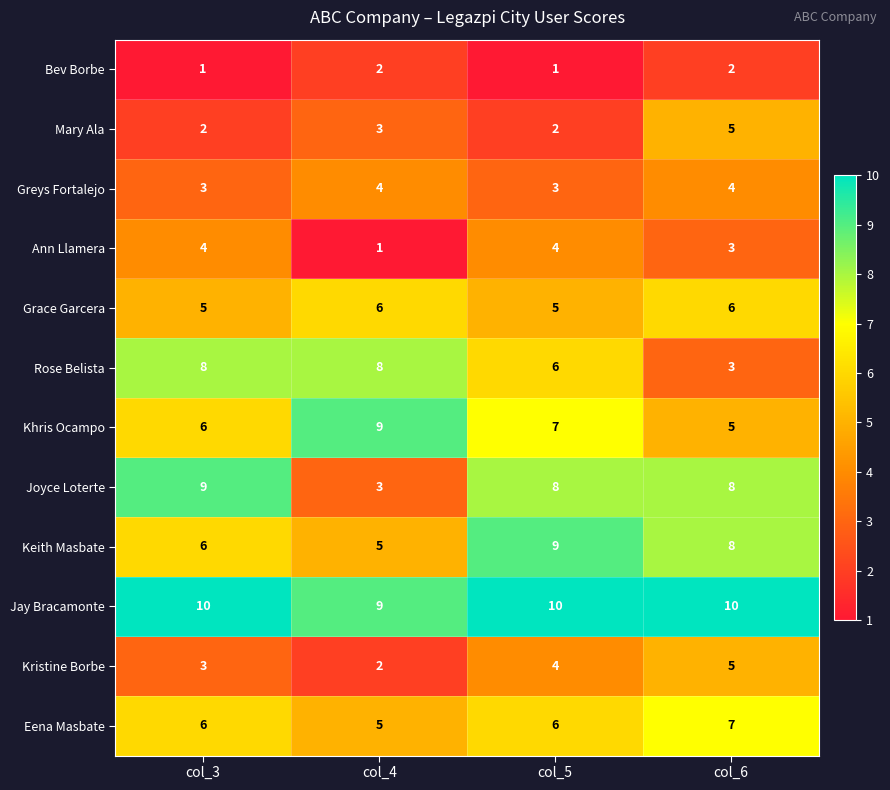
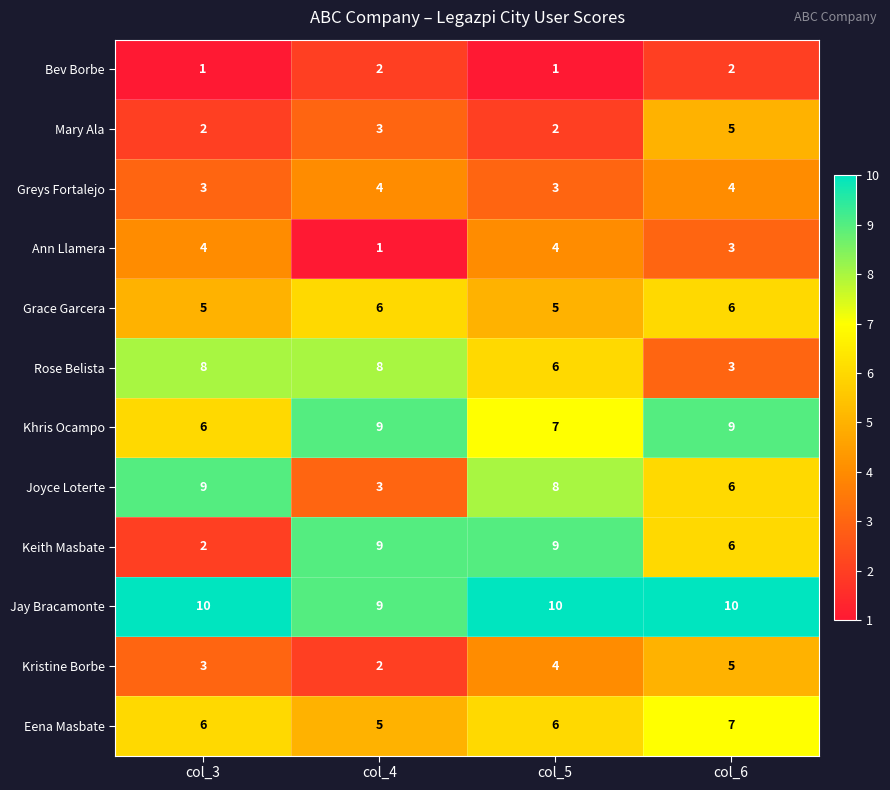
Khris Ocampo, col_6: 5 -> 9
Joyce Loterte, col_6: 8 -> 6
Keith Masbate, col_3: 6 -> 2
Keith Masbate, col_4: 5 -> 9
Keith Masbate, col_6: 8 -> 6
